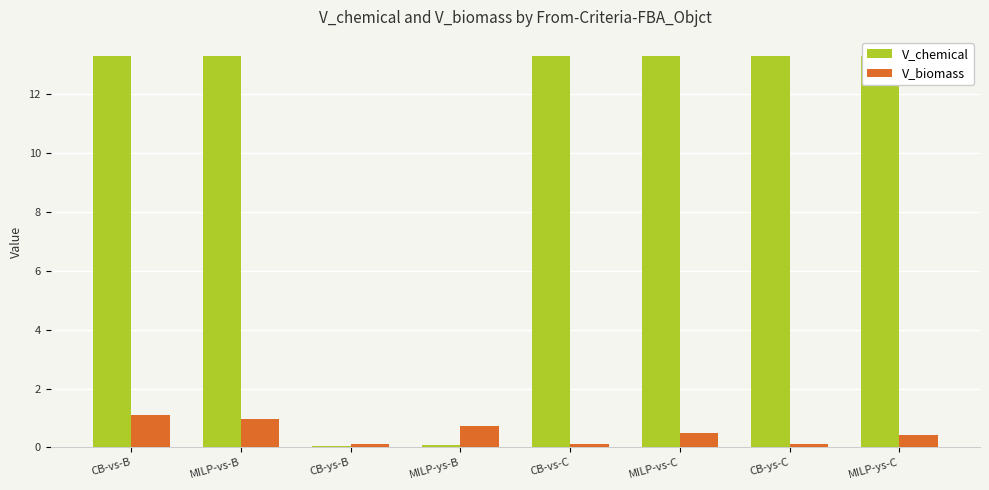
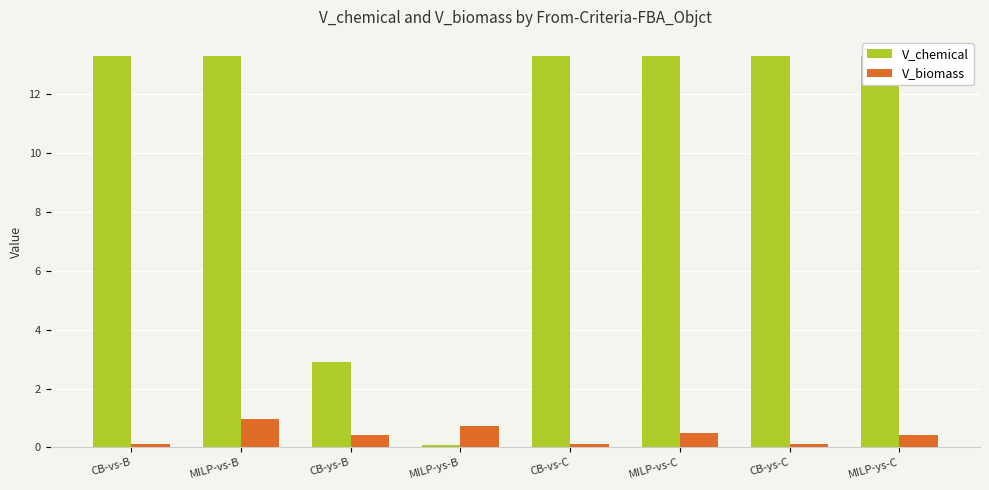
V_biomass, CB-vs-B: 1.1 -> 0.1
V_chemical, CB-ys-B: 0.0 -> 2.9
V_biomass, CB-ys-B: 0.1 -> 0.4
